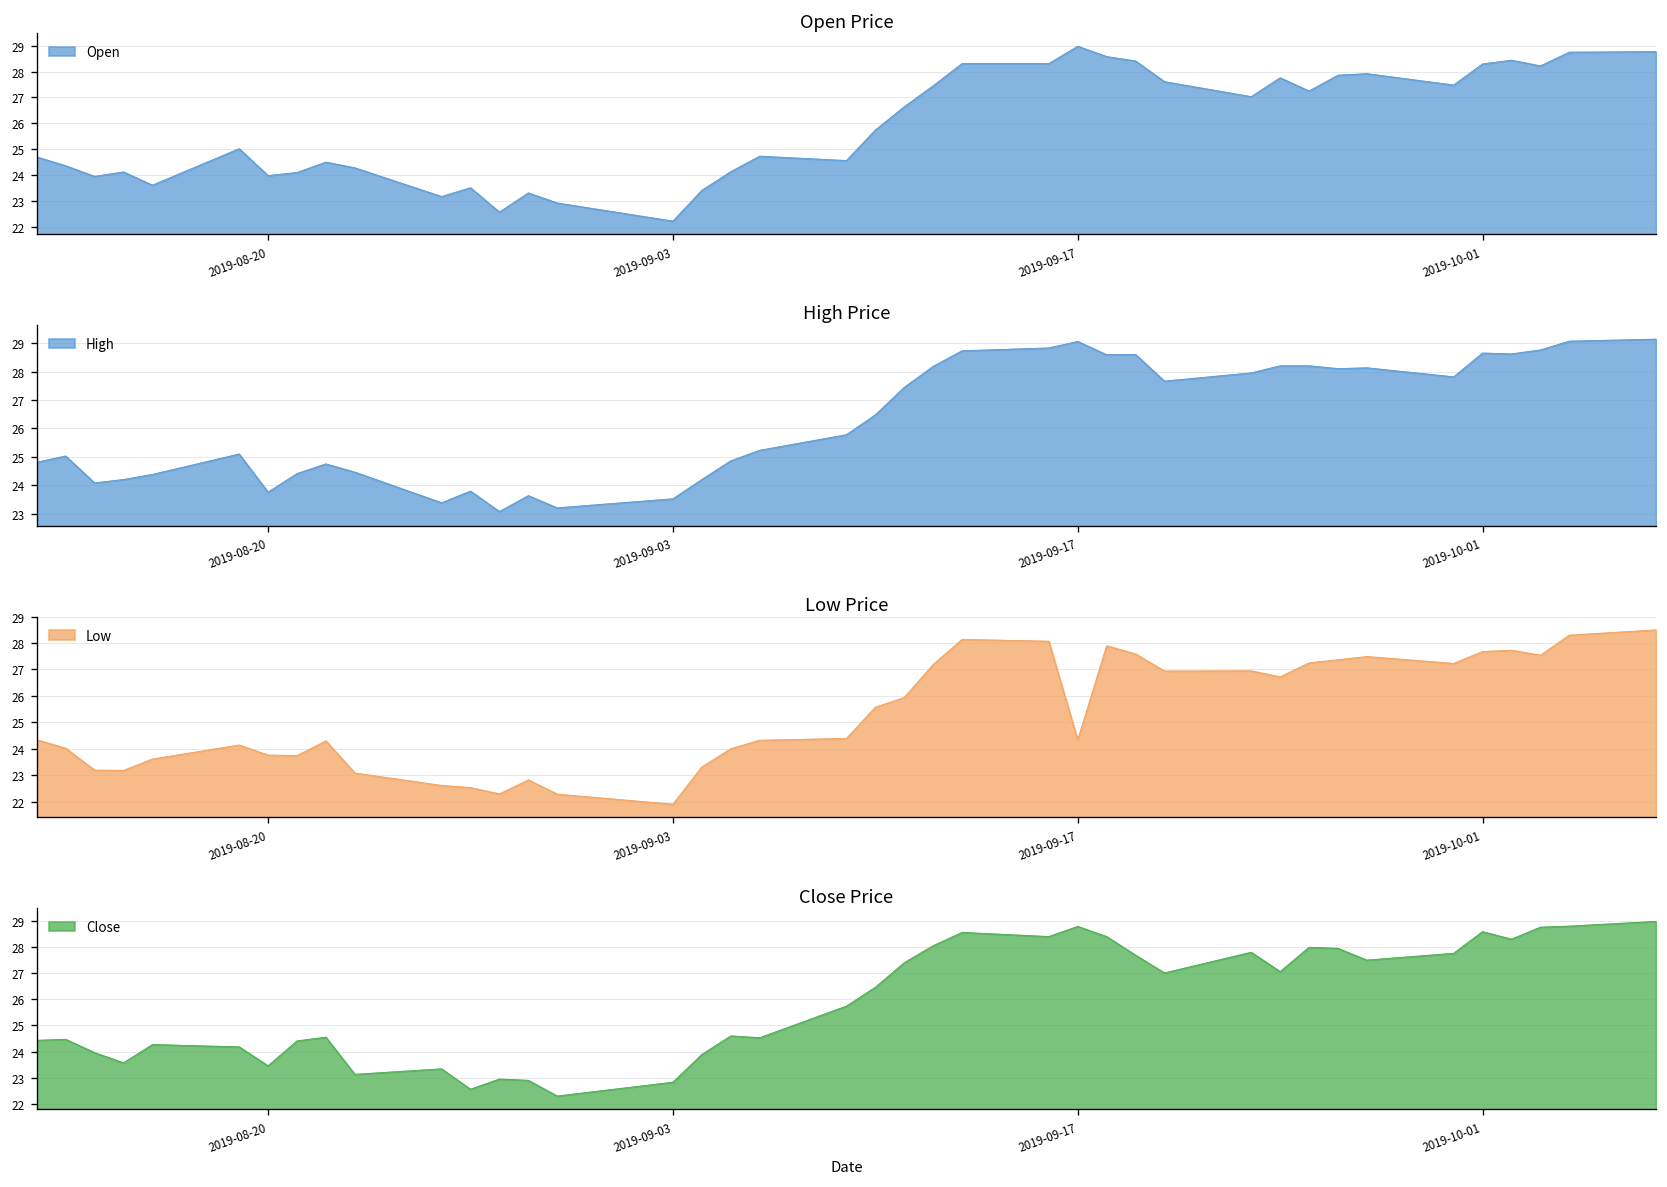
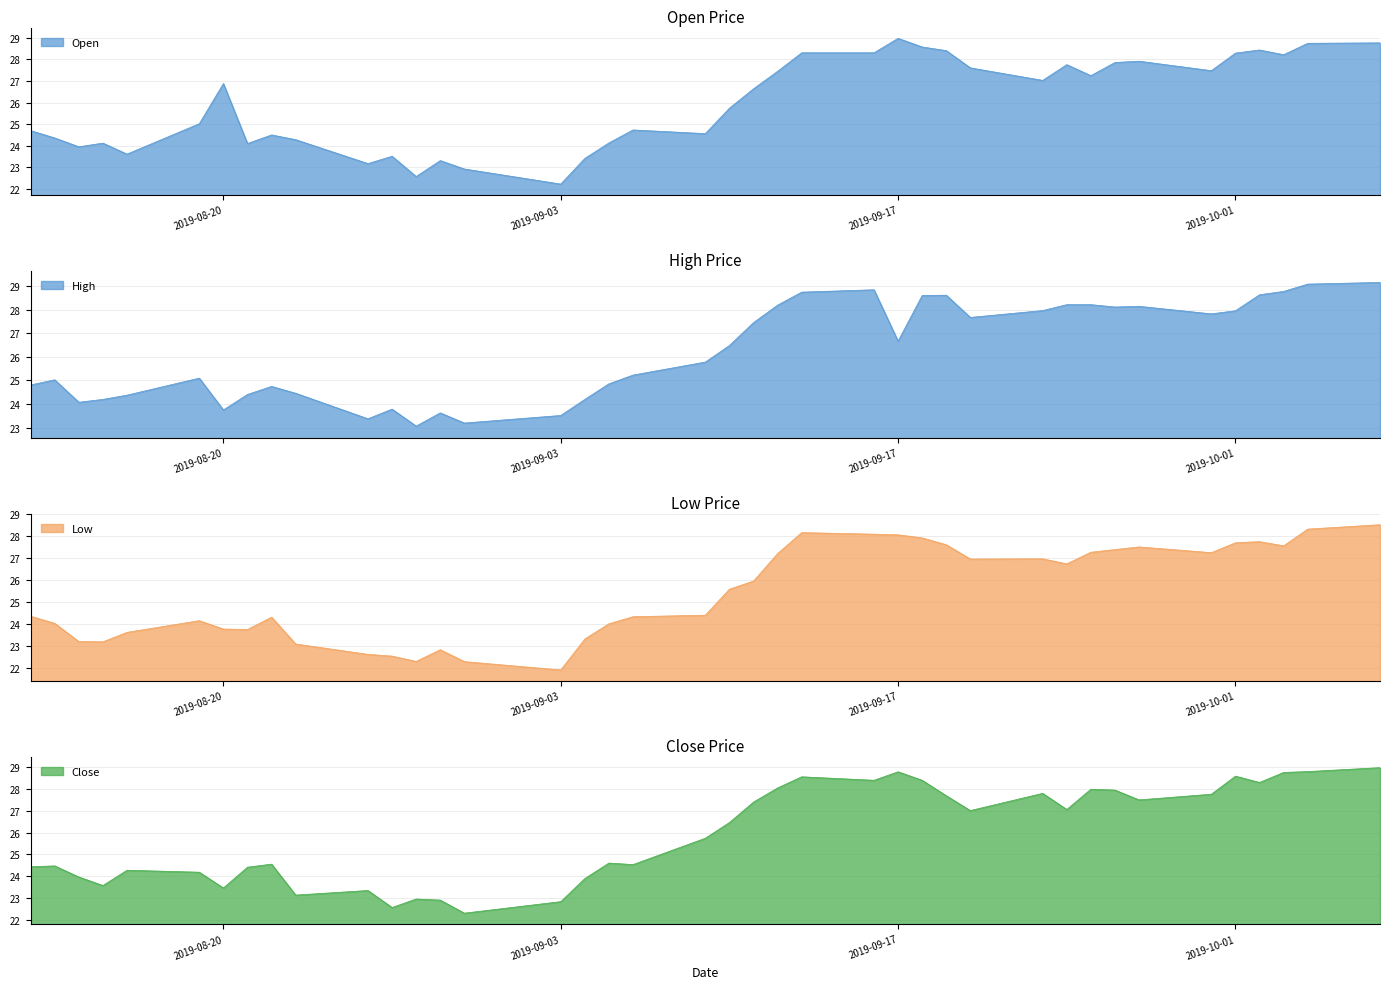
Open Price, 2019-08-20: 24.0 -> 26.9
High Price, 2019-09-17: 29.1 -> 26.7
High Price, 2019-10-01: 28.7 -> 28.0
Low Price, 2019-09-17: 24.3 -> 28.0
